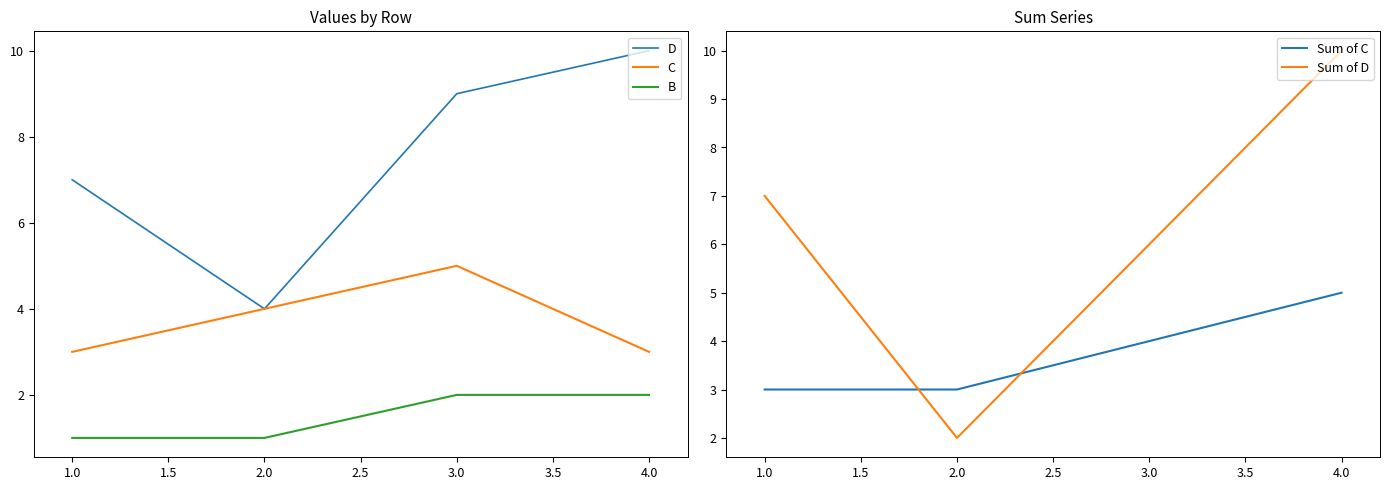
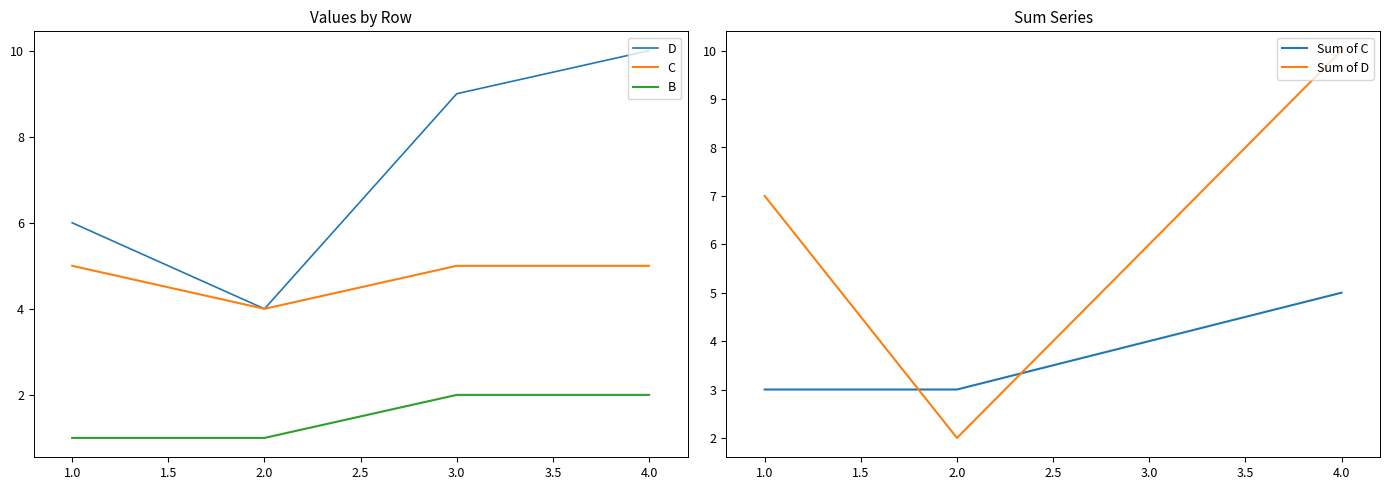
Values by Row, D, 1.0: 7 -> 6
Values by Row, C, 1.0: 3 -> 5
Values by Row, C, 4.0: 3 -> 5
